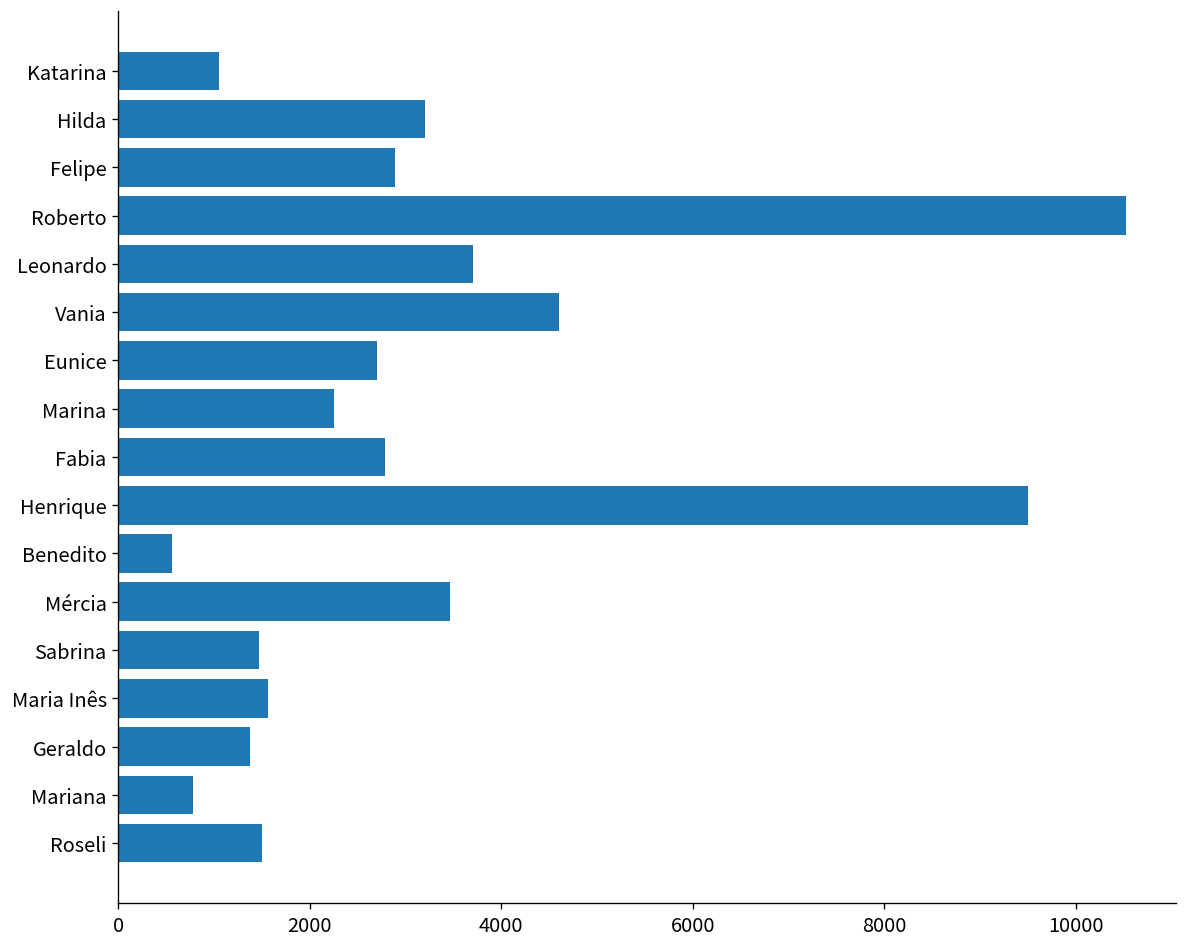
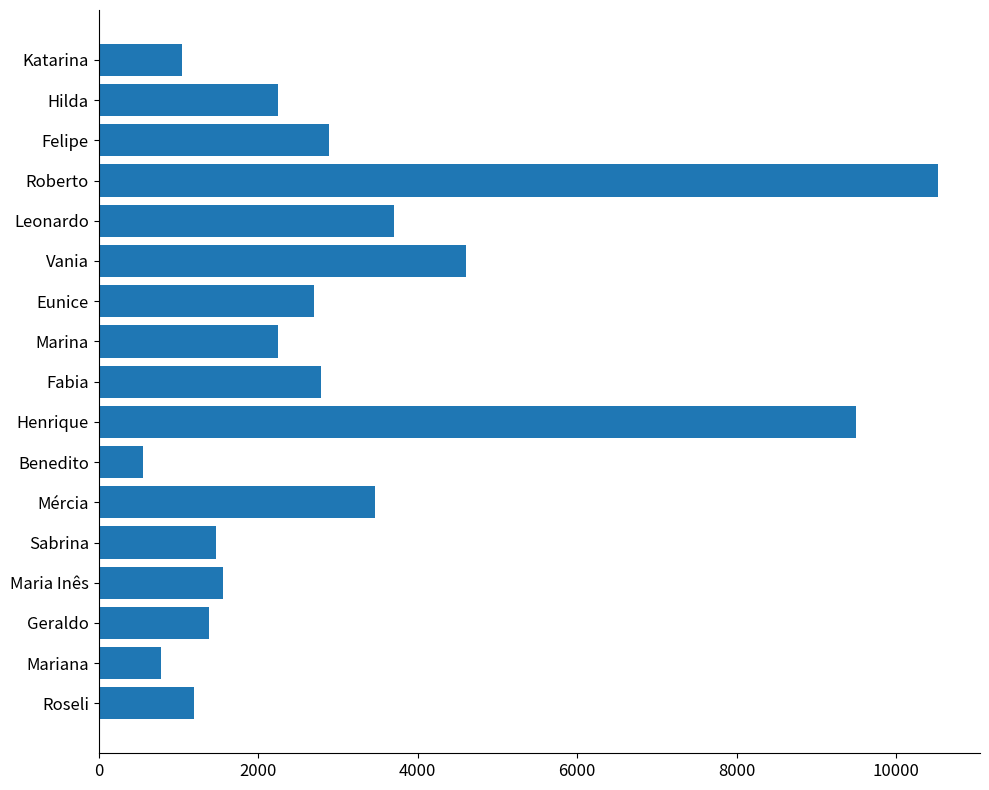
Hilda: 3200 -> 2300
Roseli: 1500 -> 1200
